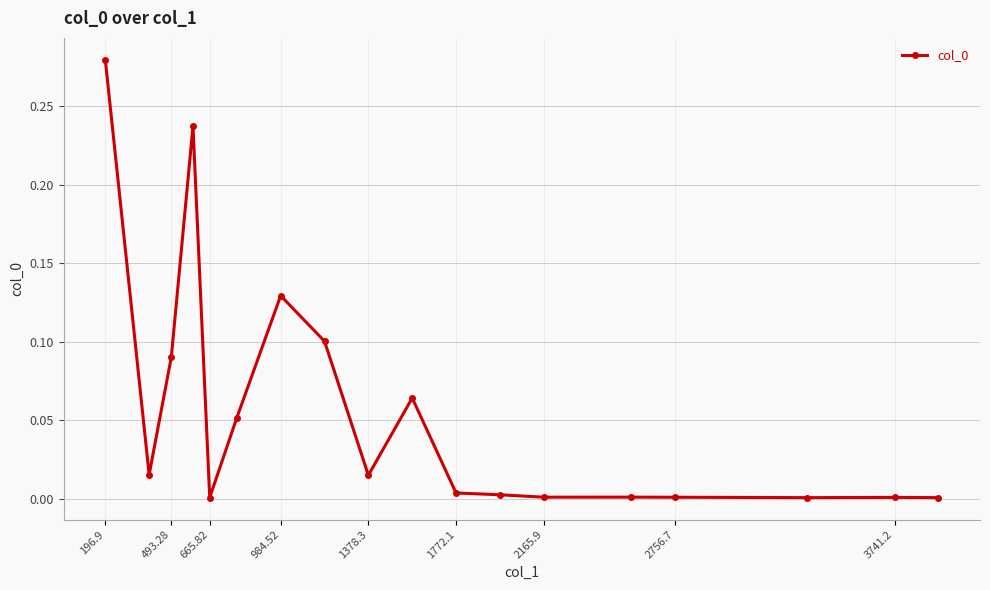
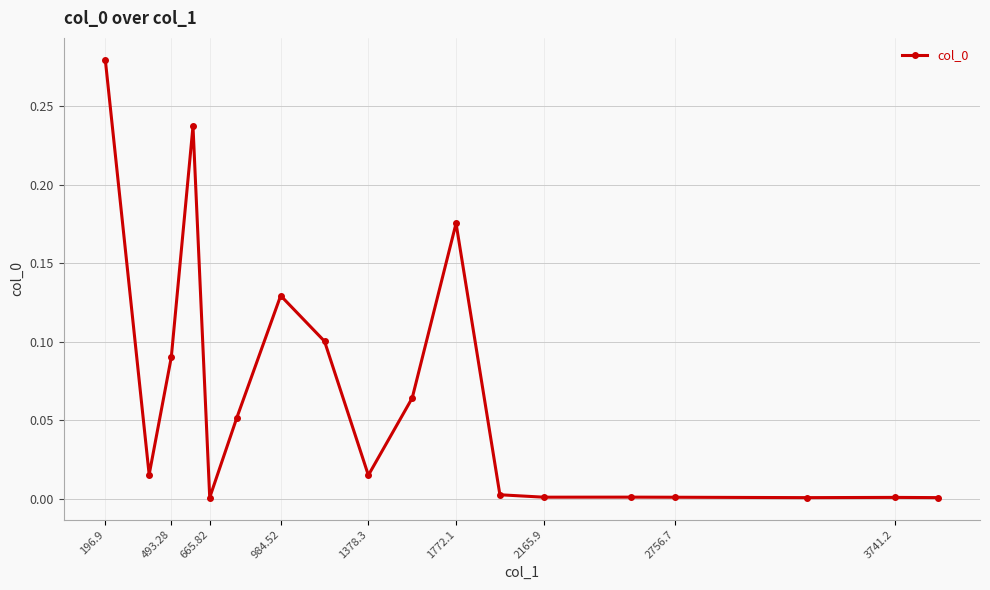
1772.1: 0.004 -> 0.175
